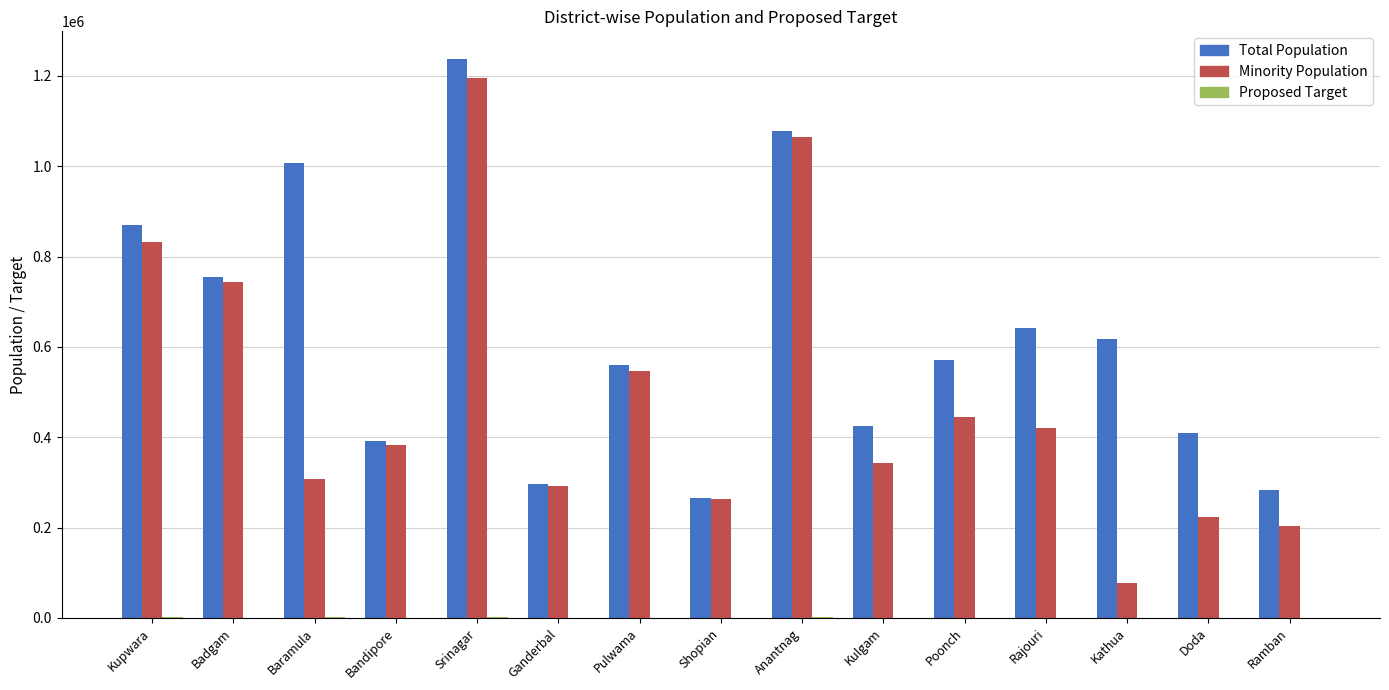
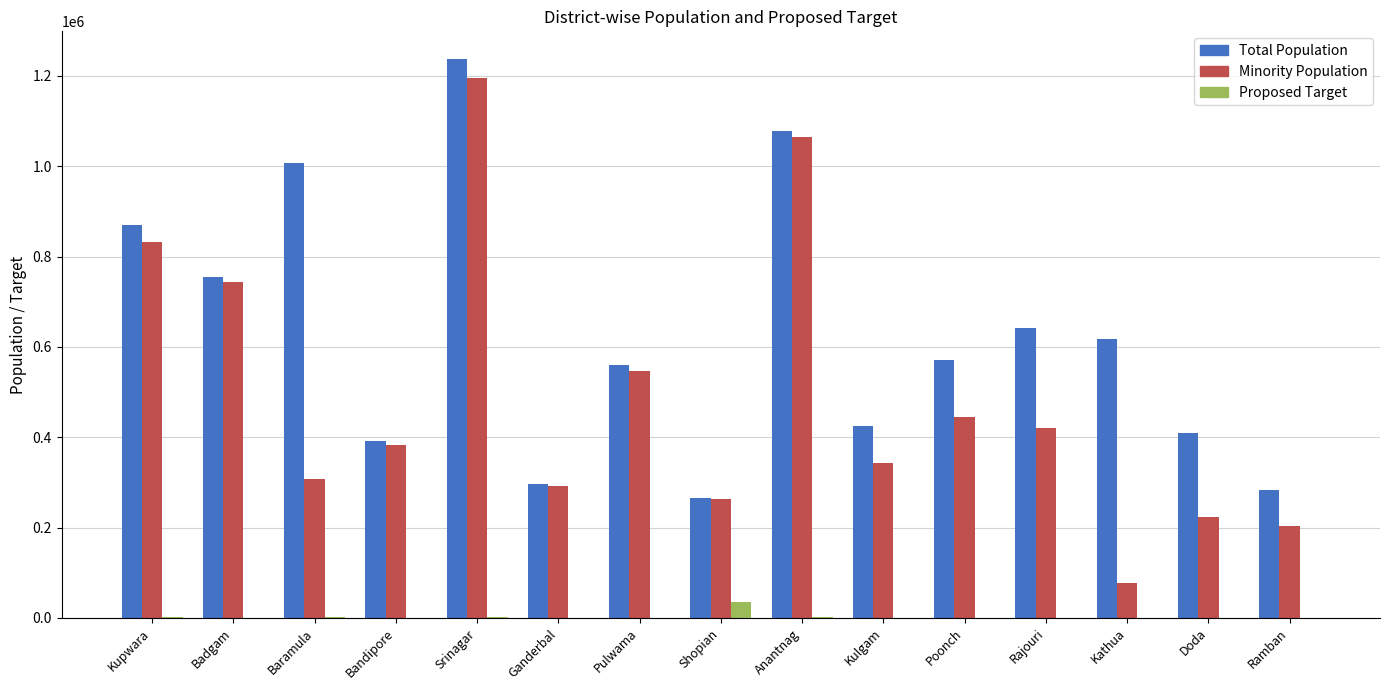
Proposed Target, Shopian: 0 -> 40000
